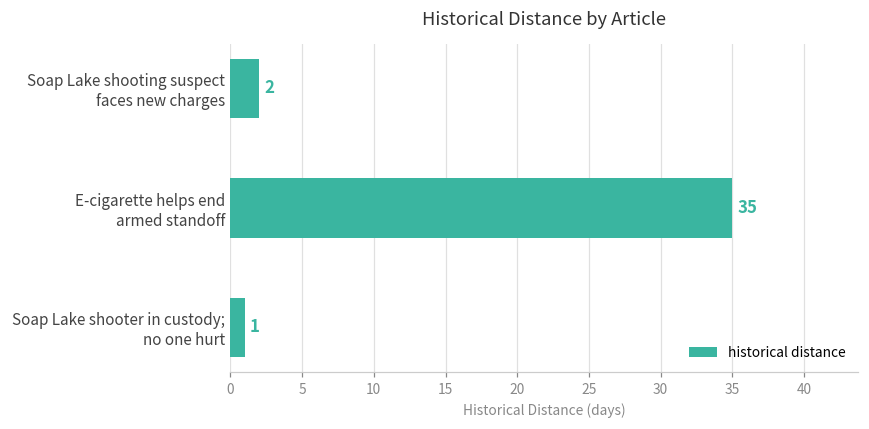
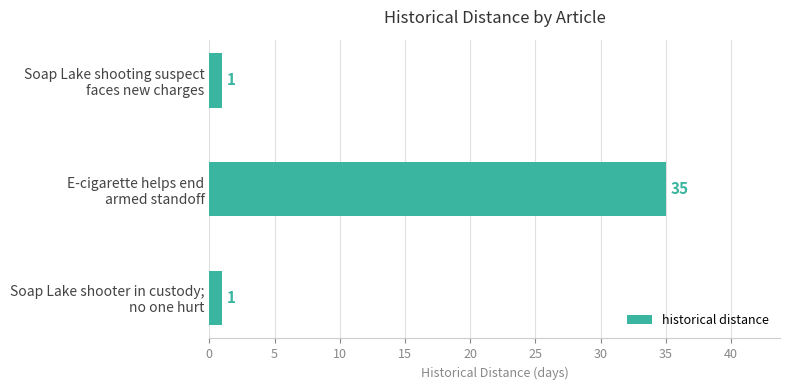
Soap Lake shooting suspect faces new charges: 2 -> 1
